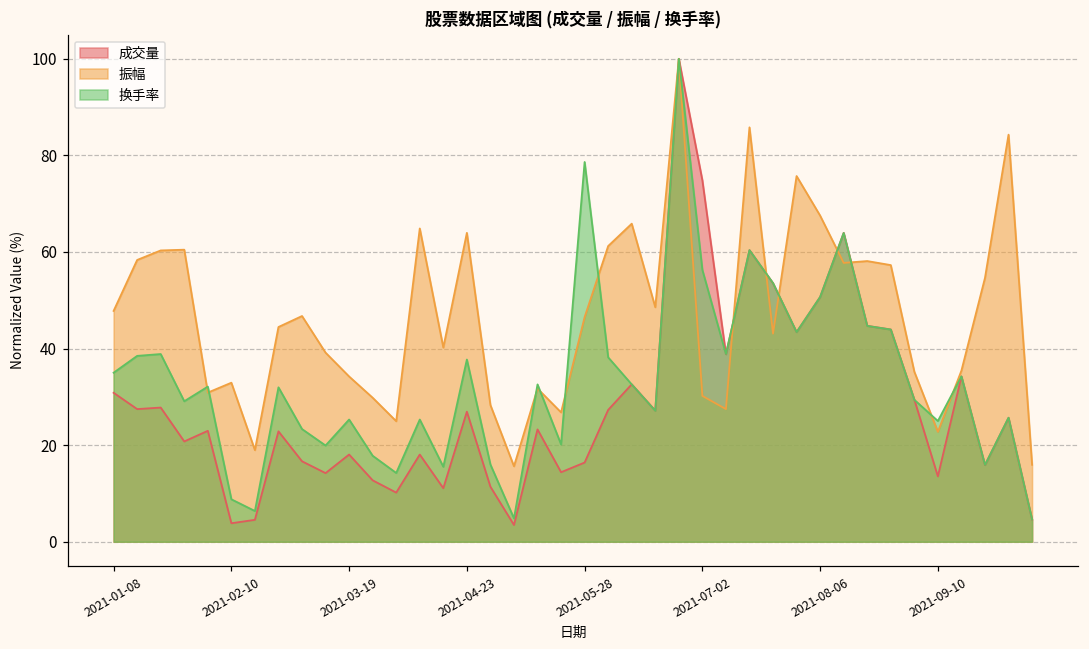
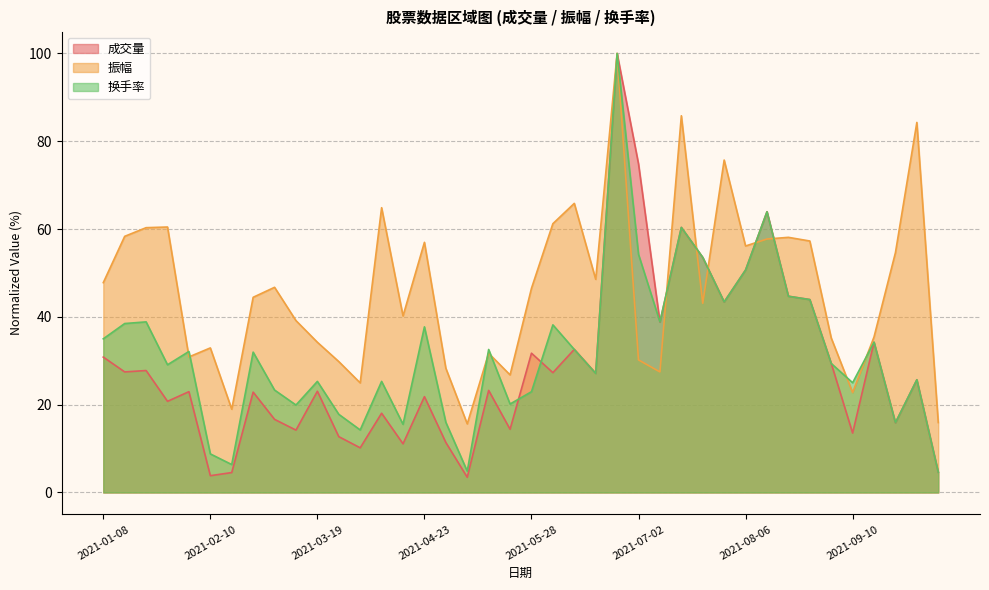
成交量, 2021-03-19: 18 -> 23
成交量, 2021-04-23: 27 -> 22
振幅, 2021-04-23: 64 -> 57
成交量, 2021-05-28: 16 -> 32
换手率, 2021-05-28: 79 -> 23
换手率, 2021-07-02: 56 -> 54
振幅, 2021-08-06: 68 -> 56
